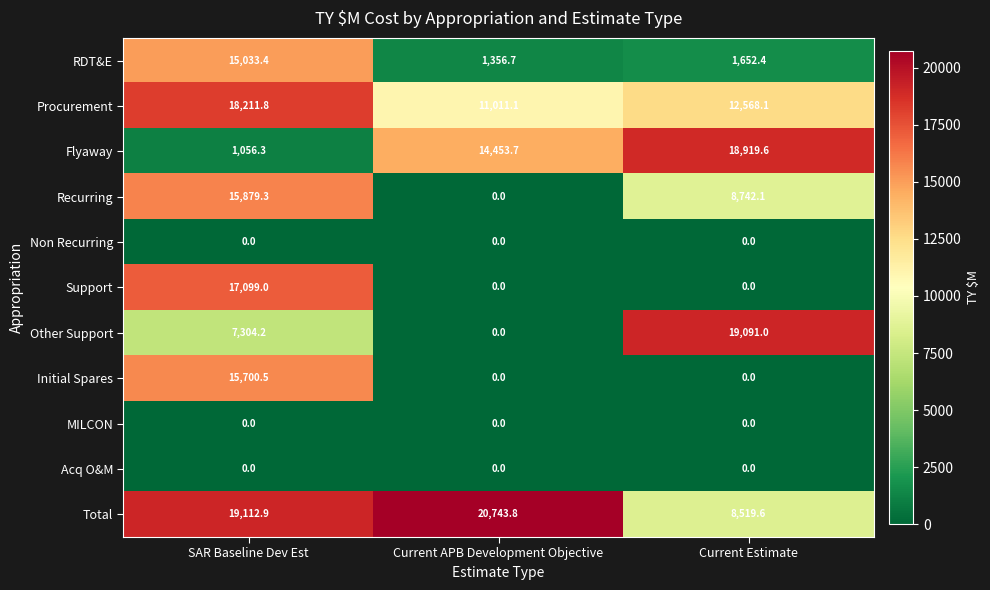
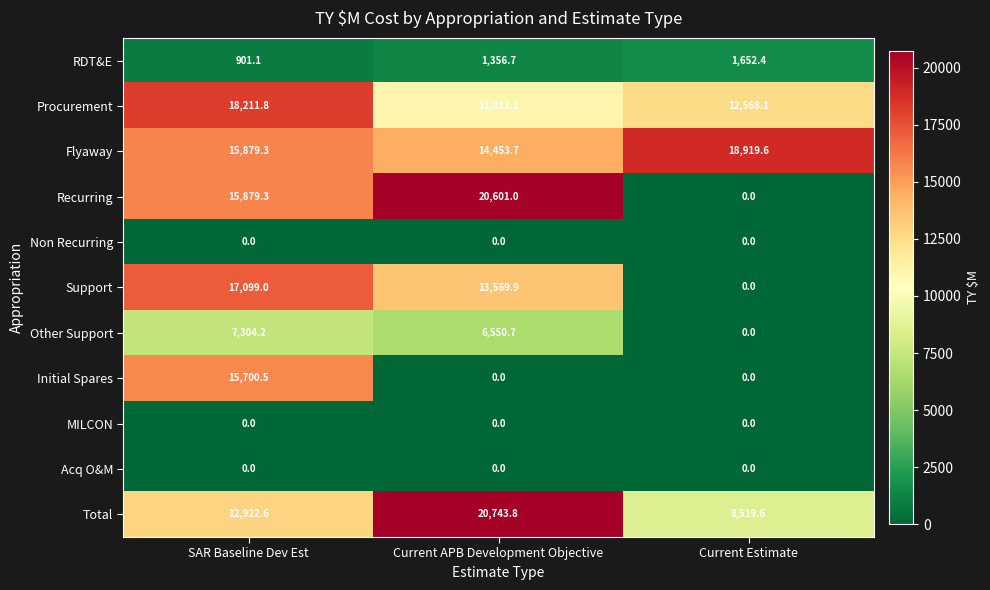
RDT&E, SAR Baseline Dev Est: 15,033.4 -> 901.1
Flyaway, SAR Baseline Dev Est: 1,056.3 -> 15,879.3
Recurring, Current APB Development Objective: 0.0 -> 20,601.0
Recurring, Current Estimate: 8,742.1 -> 0.0
Support, Current APB Development Objective: 0.0 -> 13,569.9
Other Support, Current APB Development Objective: 0.0 -> 6,550.7
Other Support, Current Estimate: 19,091.0 -> 0.0
Total, SAR Baseline Dev Est: 19,112.9 -> 12,922.6
